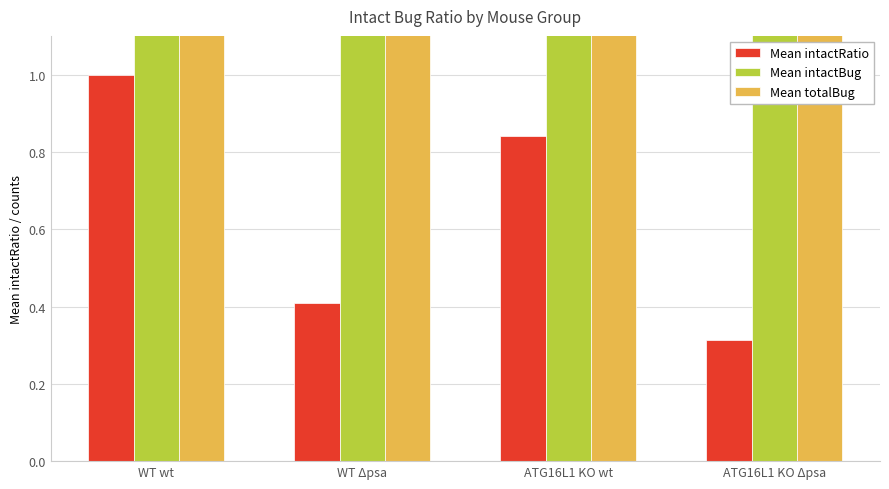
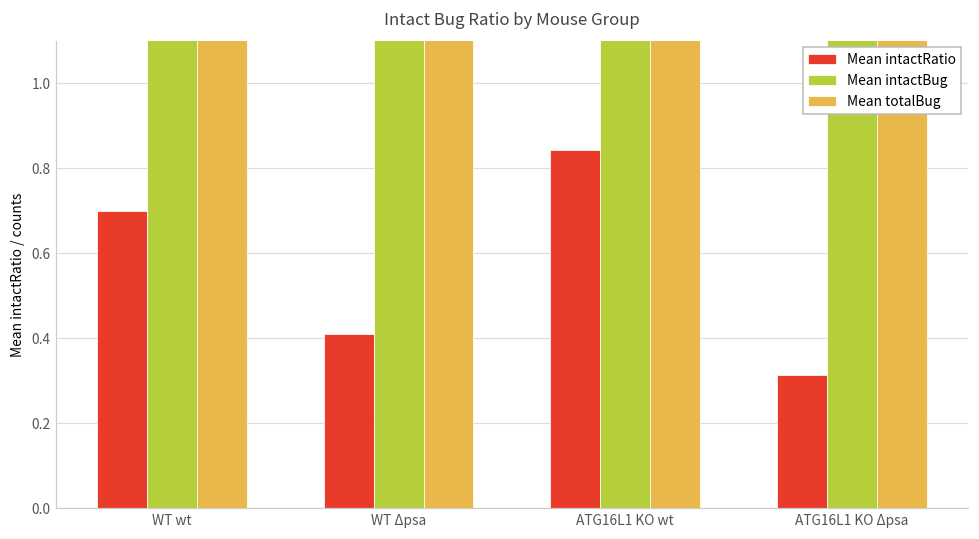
Mean intactRatio, WT wt: 1.0 -> 0.7
